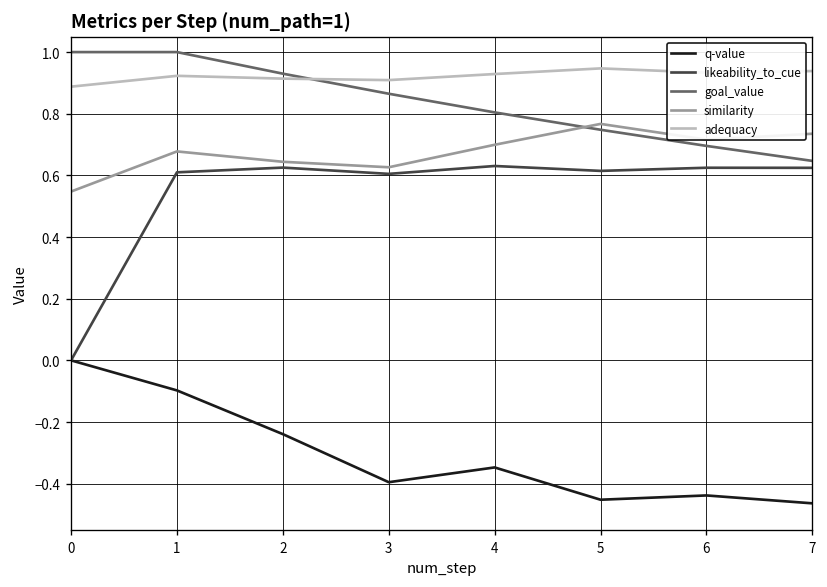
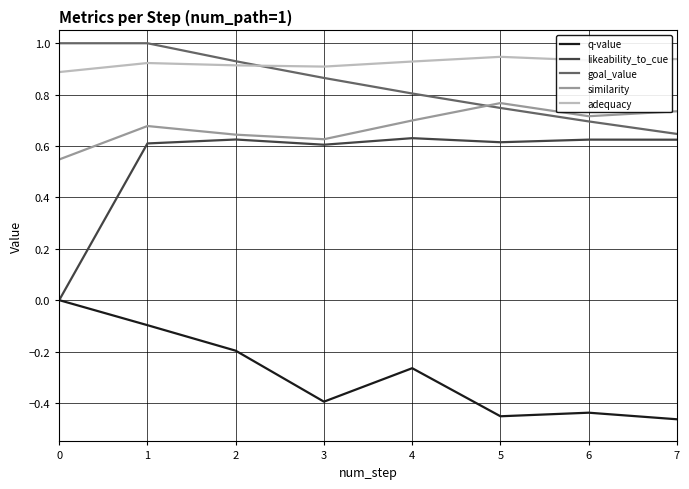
q-value, 2: -0.24 -> -0.20
q-value, 4: -0.35 -> -0.26
